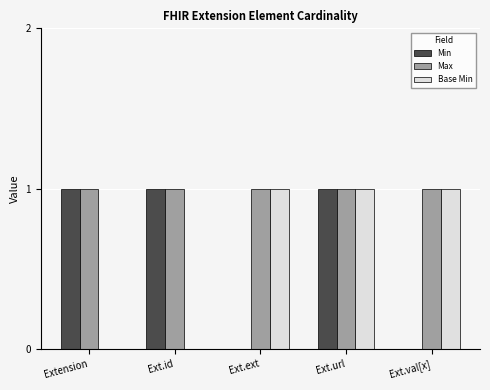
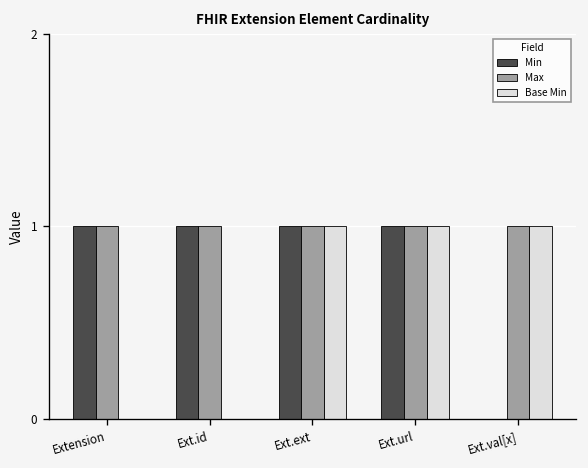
Min, Ext.ext: 0 -> 1
